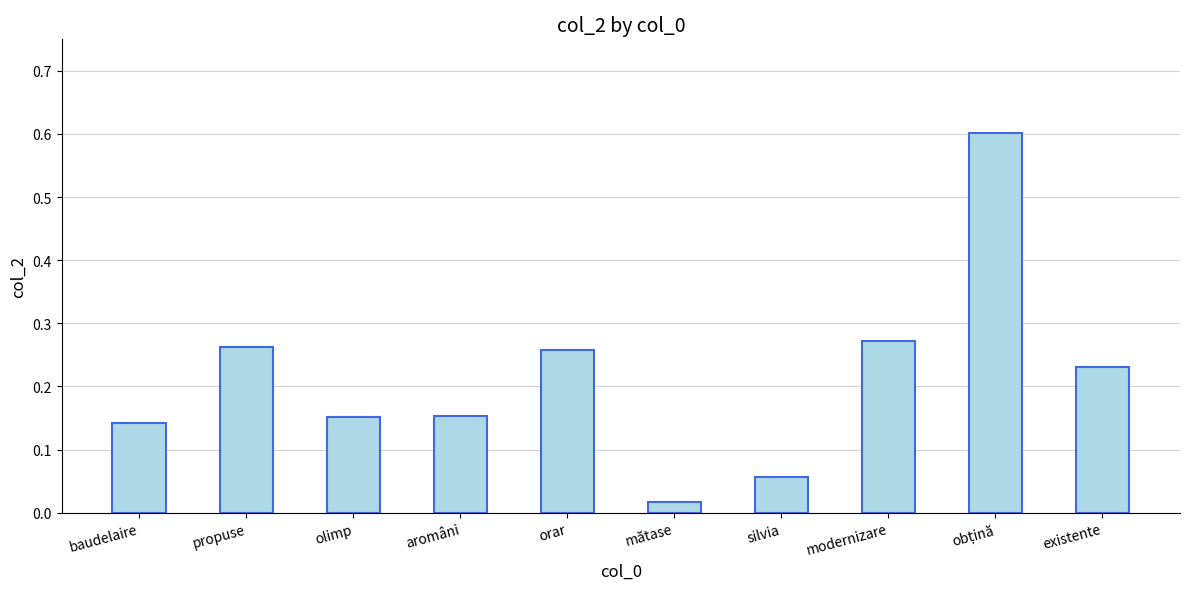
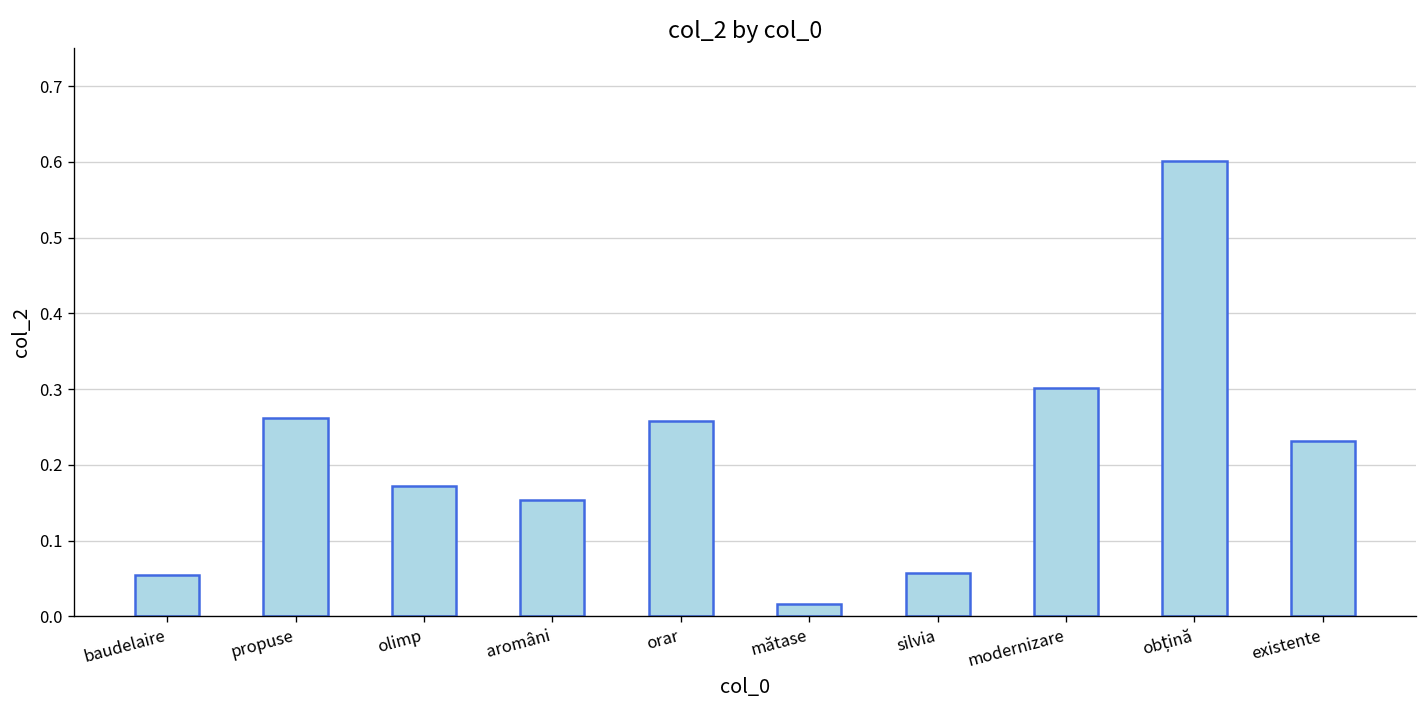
baudelaire: 0.14 -> 0.05
olimp: 0.15 -> 0.17
modernizare: 0.27 -> 0.30
